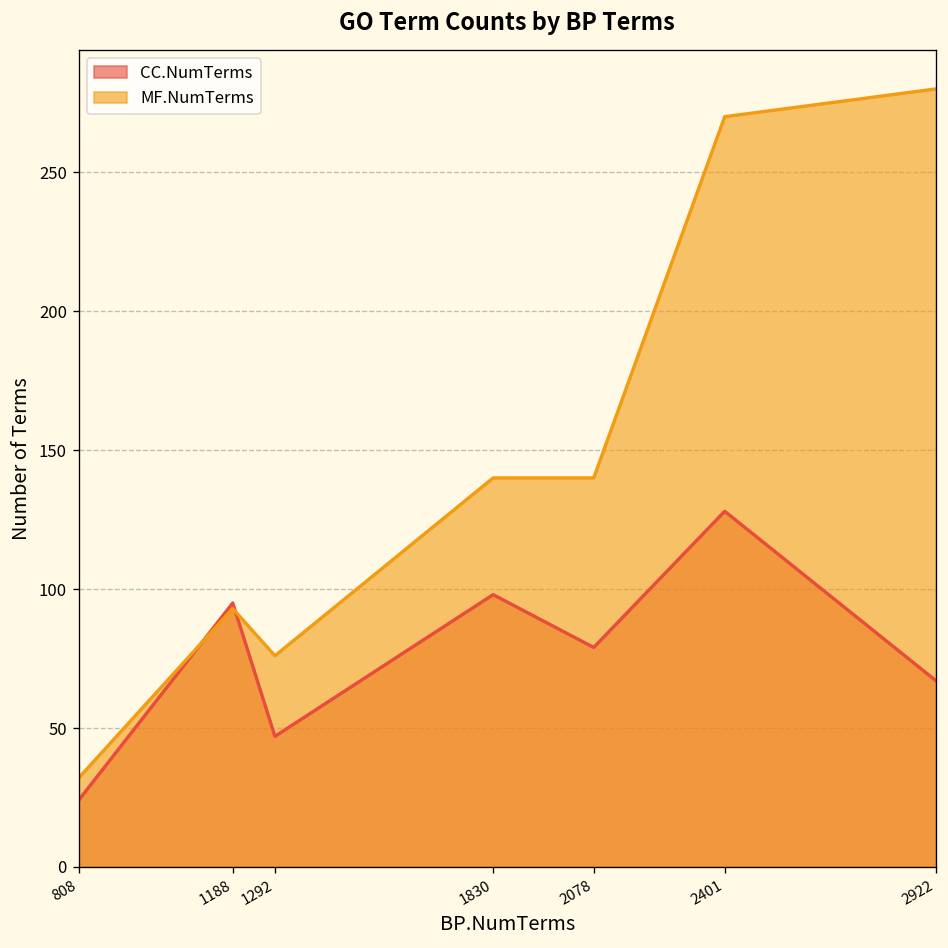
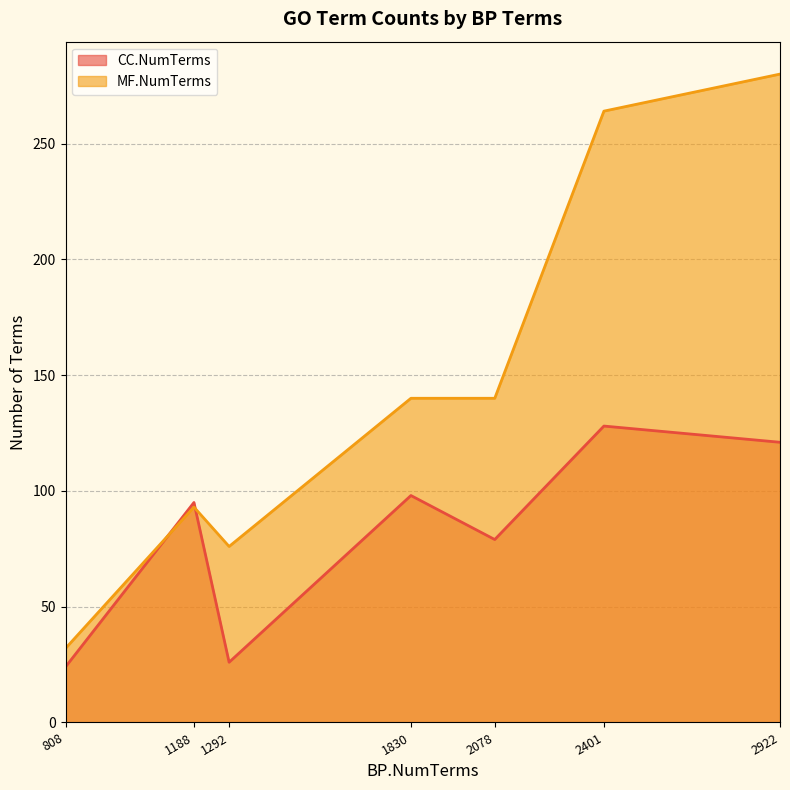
CC.NumTerms, 1292: 47 -> 26
MF.NumTerms, 2401: 270 -> 264
CC.NumTerms, 2922: 67 -> 121
